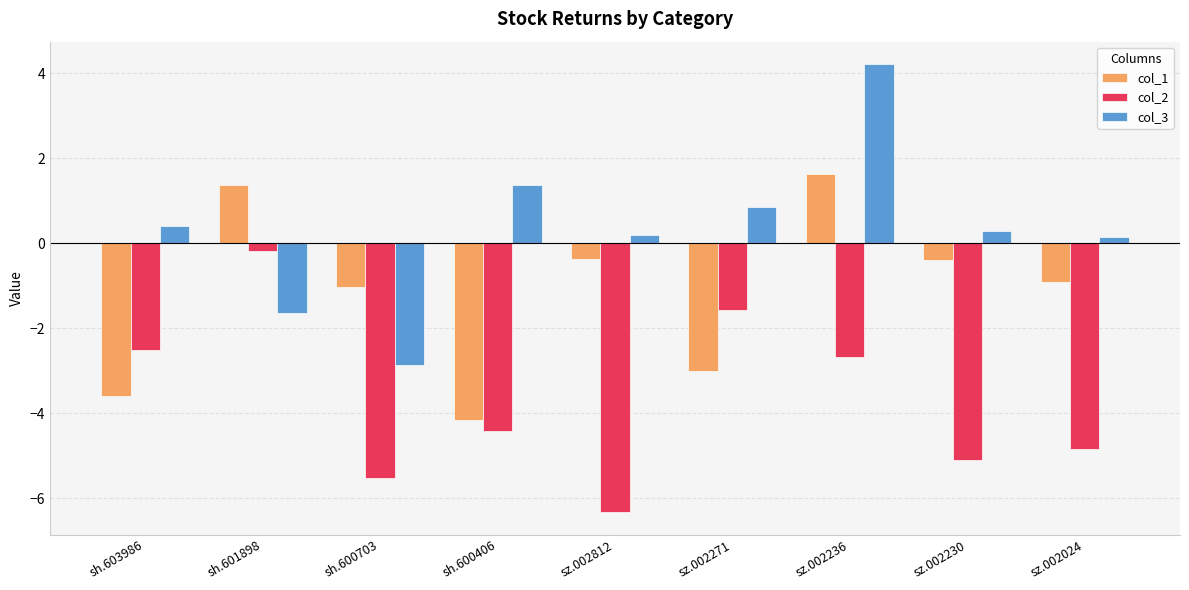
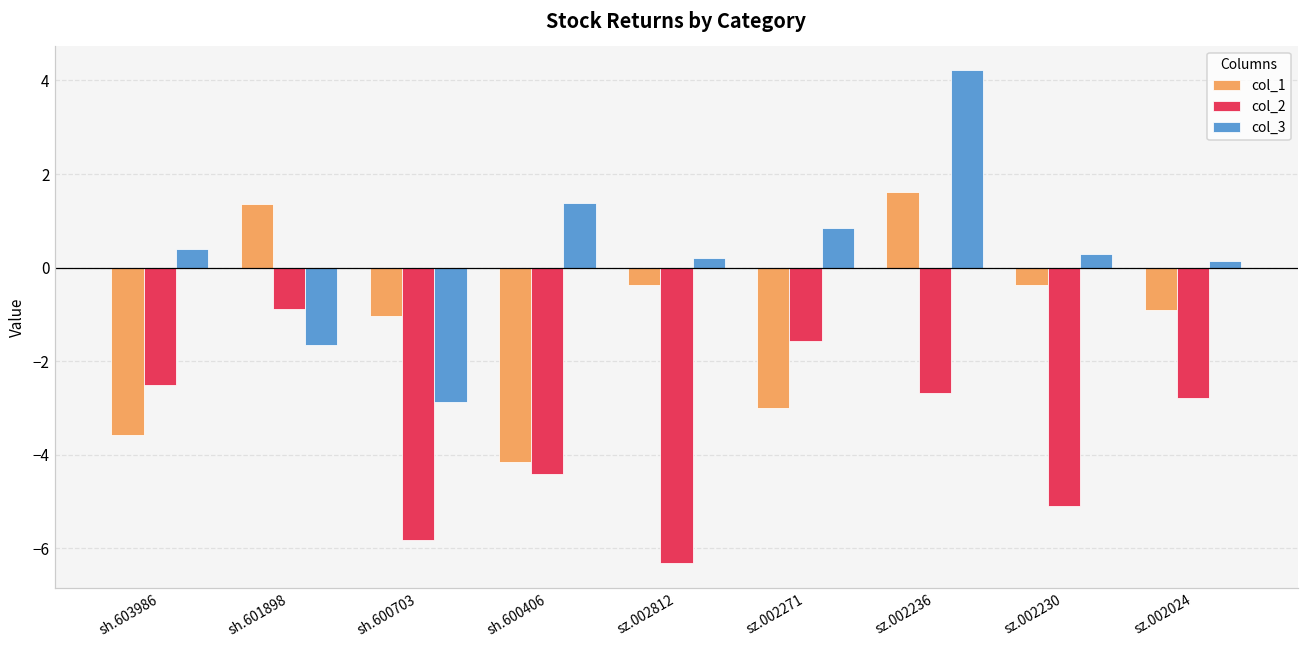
col_2, sh.601898: -0.2 -> -0.9
col_2, sh.600703: -5.5 -> -5.8
col_2, sz.002024: -4.8 -> -2.8
